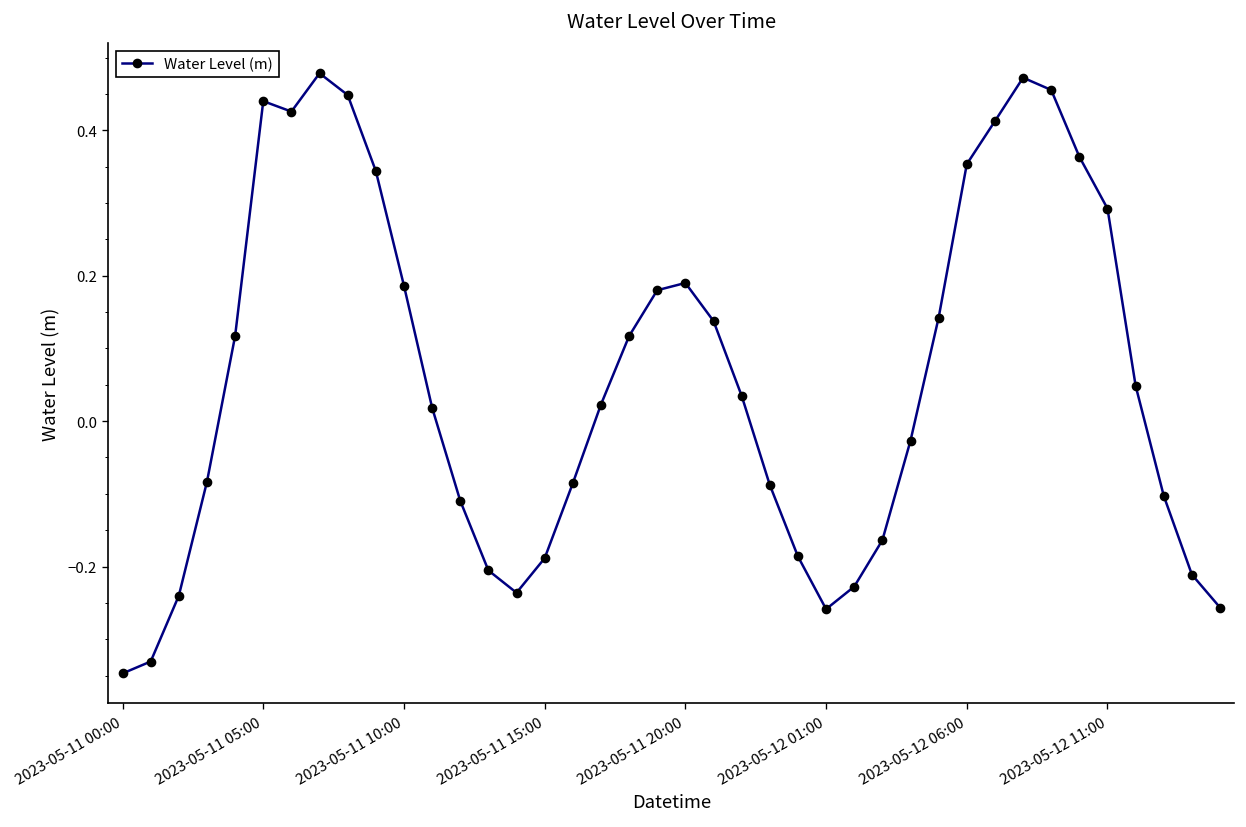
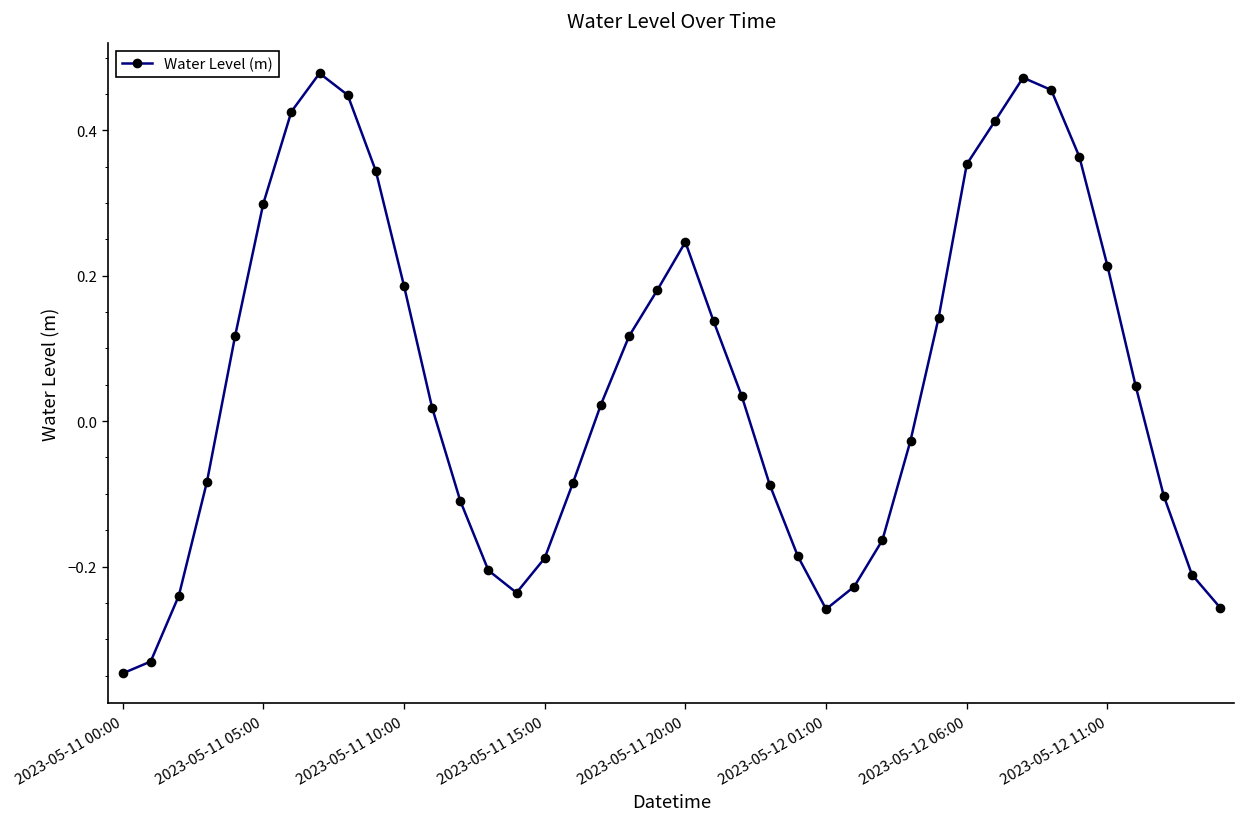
2023-05-11 05:00: 0.44 -> 0.30
2023-05-11 20:00: 0.19 -> 0.25
2023-05-12 11:00: 0.29 -> 0.21
